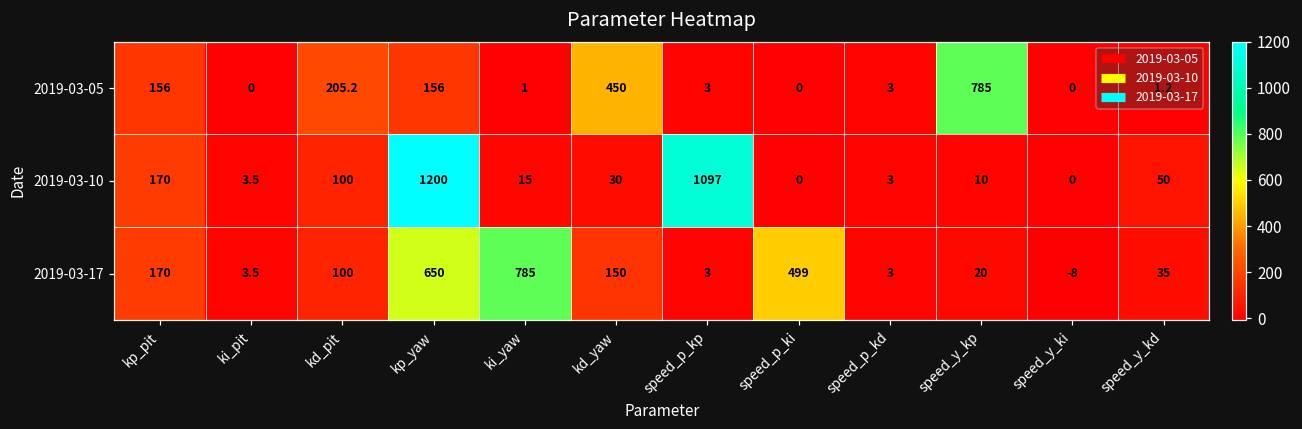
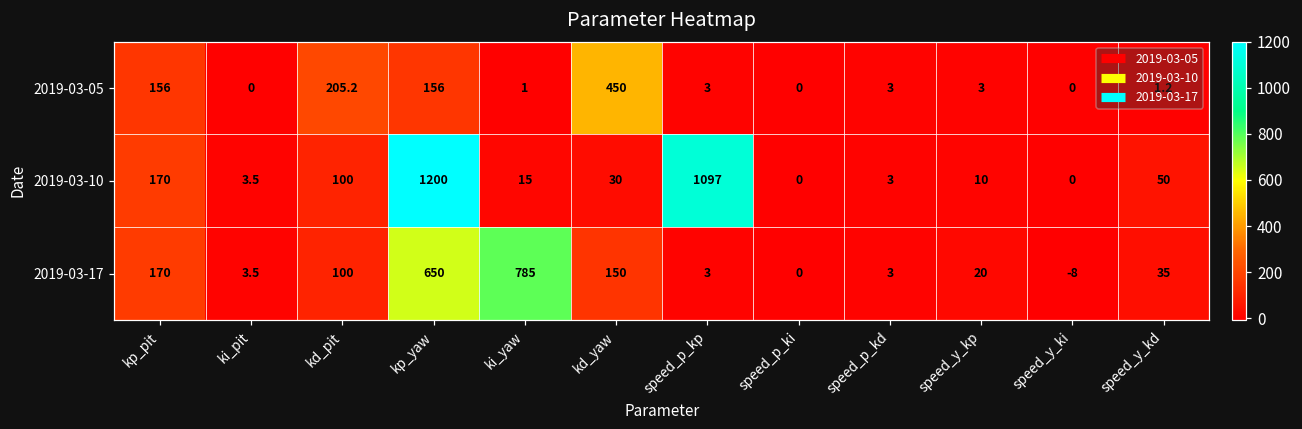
2019-03-05, speed_y_kp: 785 -> 3
2019-03-17, speed_p_ki: 499 -> 0
